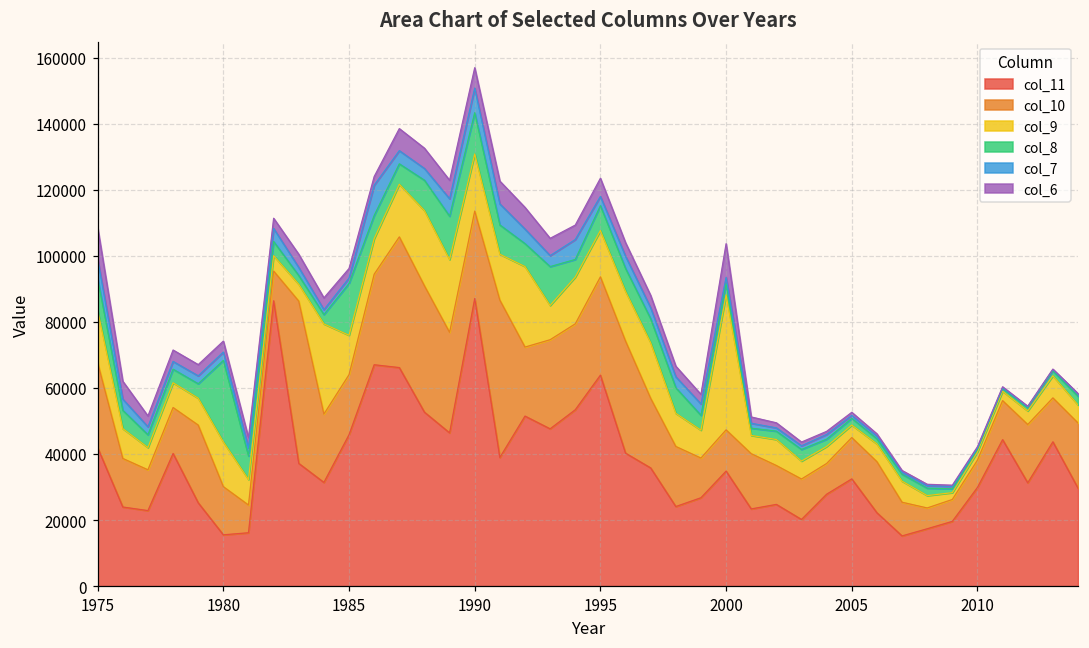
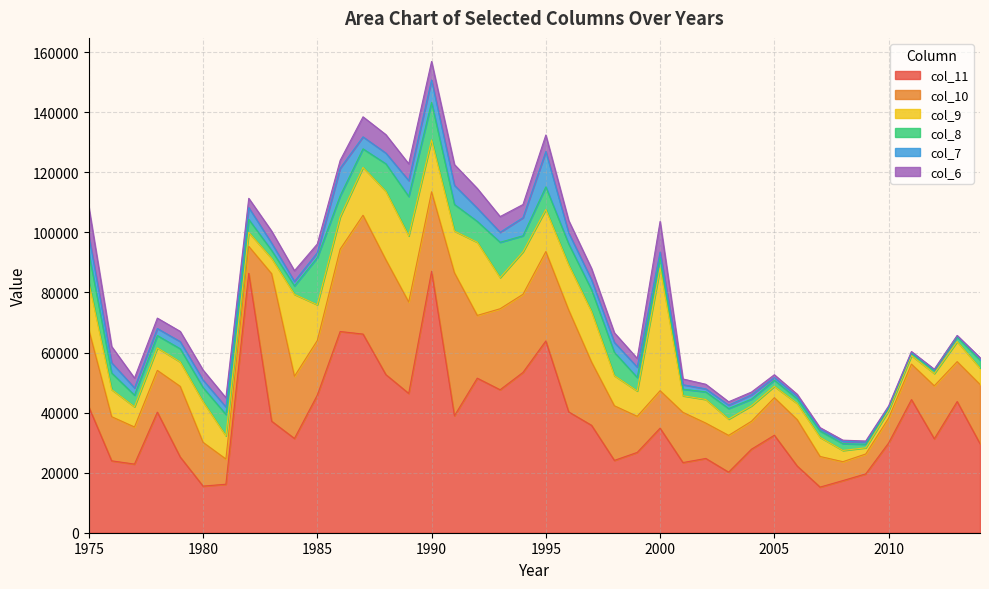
col_8, 1980: 25000 -> 5000
col_7, 1995: 3000 -> 12000
